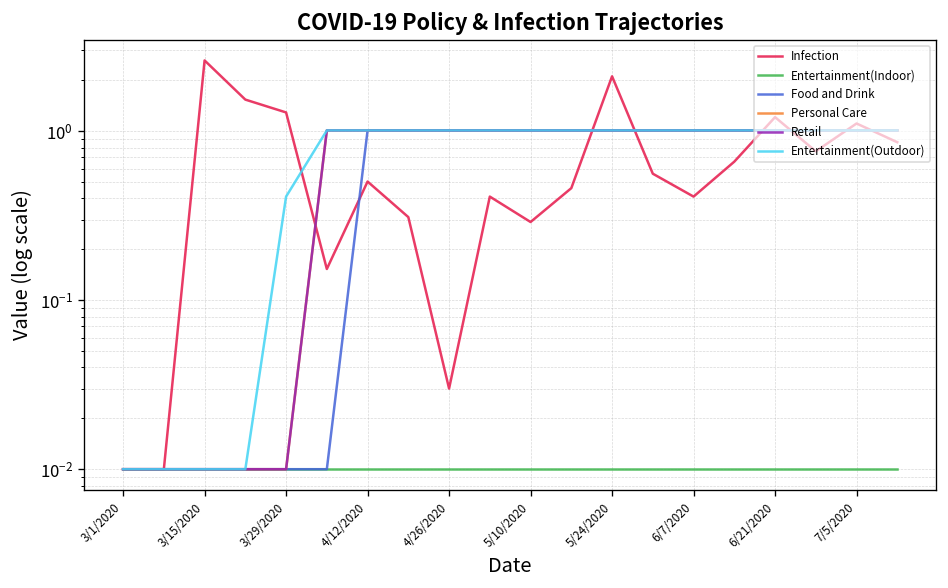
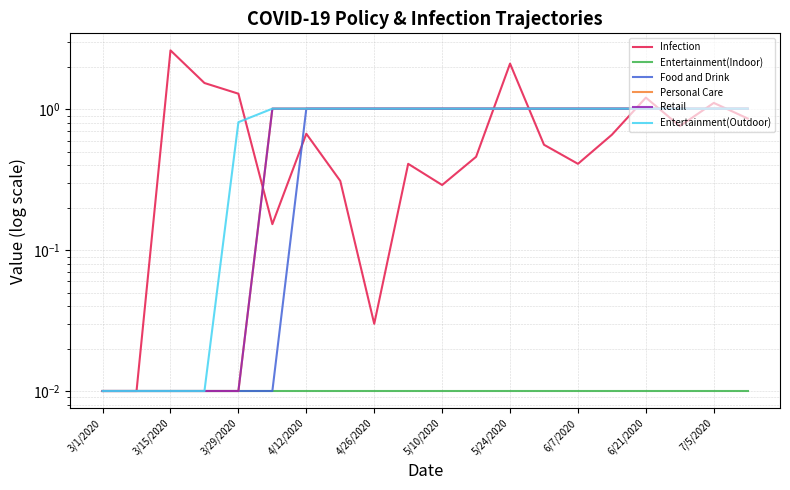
Entertainment(Outdoor), 3/29/2020: 0.41 -> 0.8
Infection, 4/12/2020: 0.50 -> 0.7
